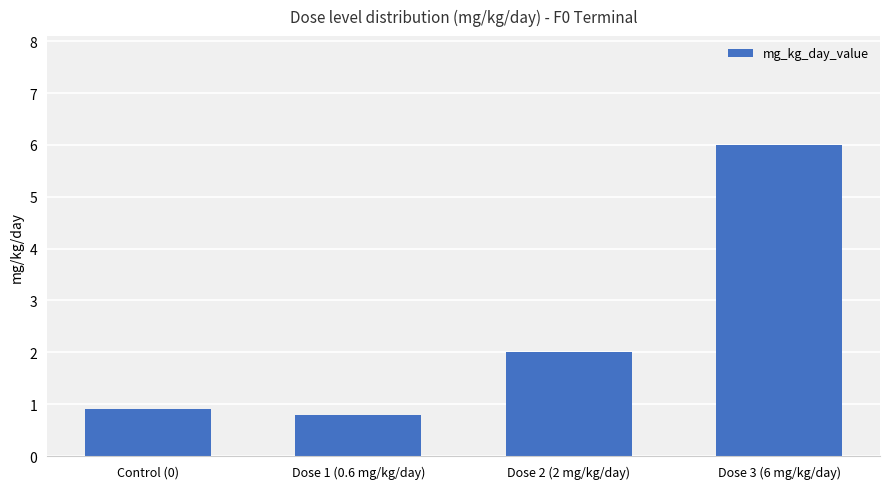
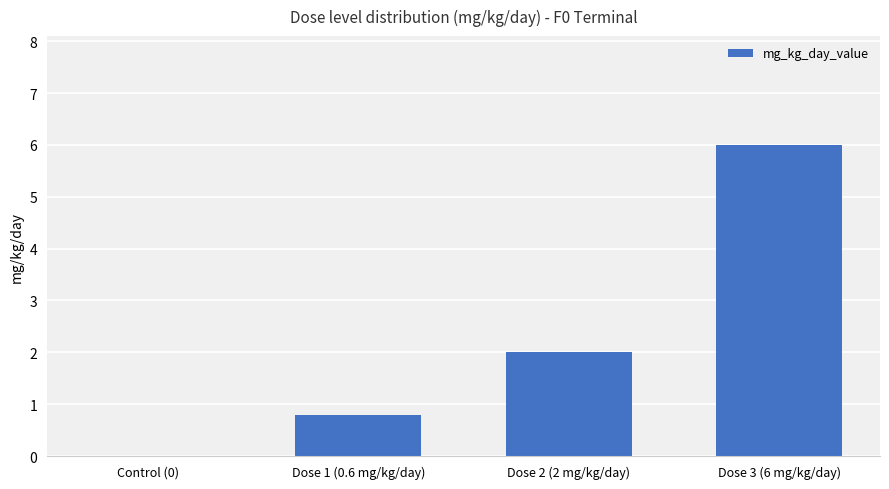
Control (0): 0.9 -> 0.0
